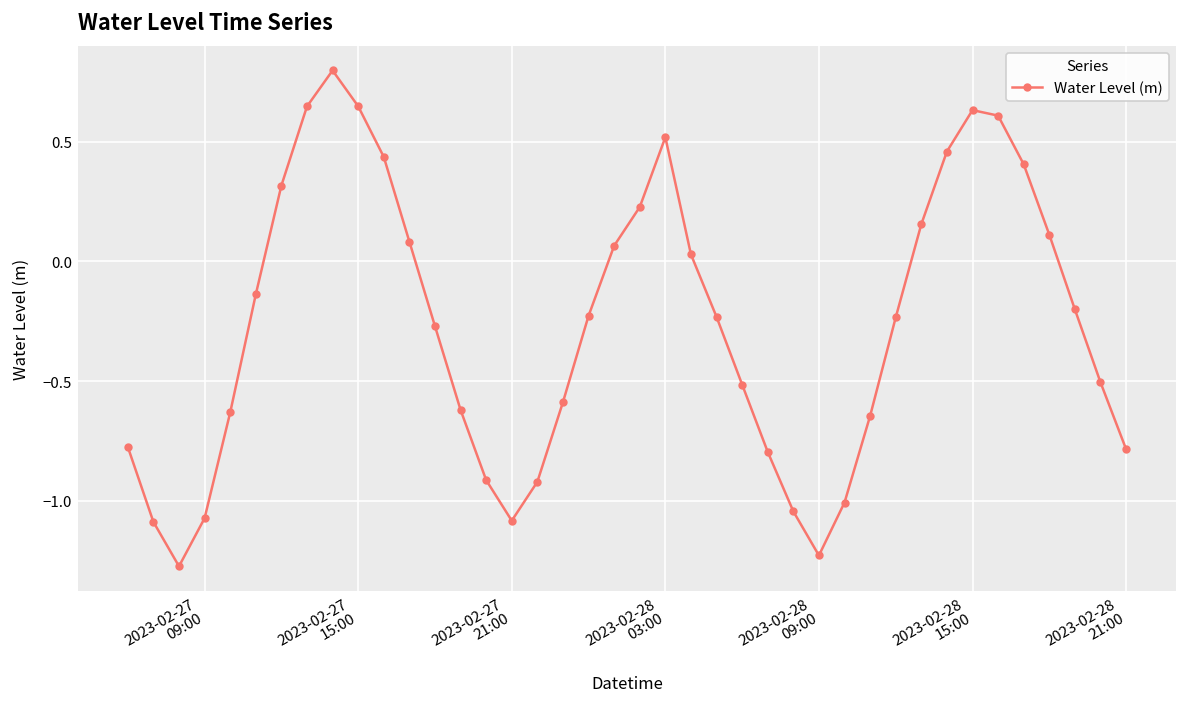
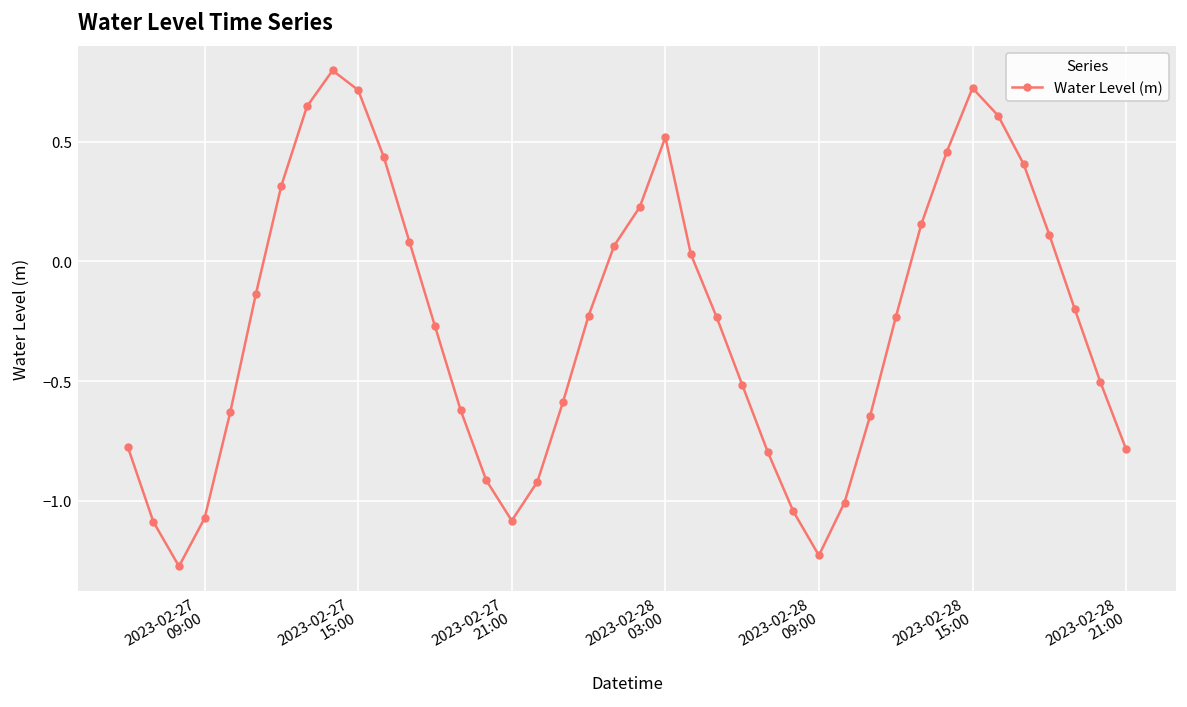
2023-02-27 15:00: 0.65 -> 0.71
2023-02-28 15:00: 0.63 -> 0.72
